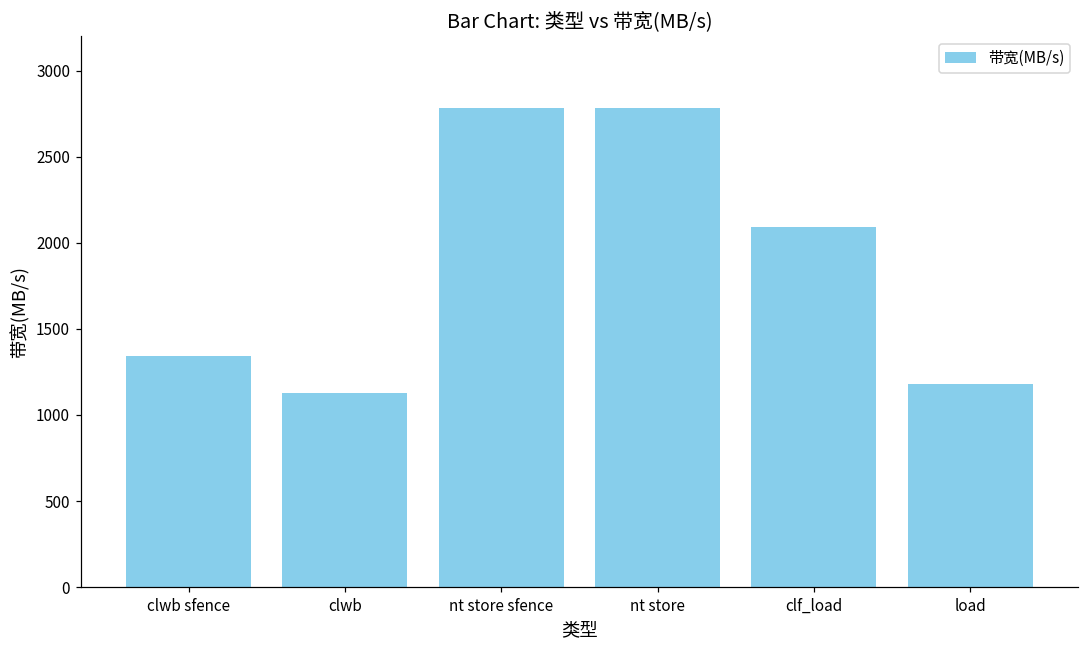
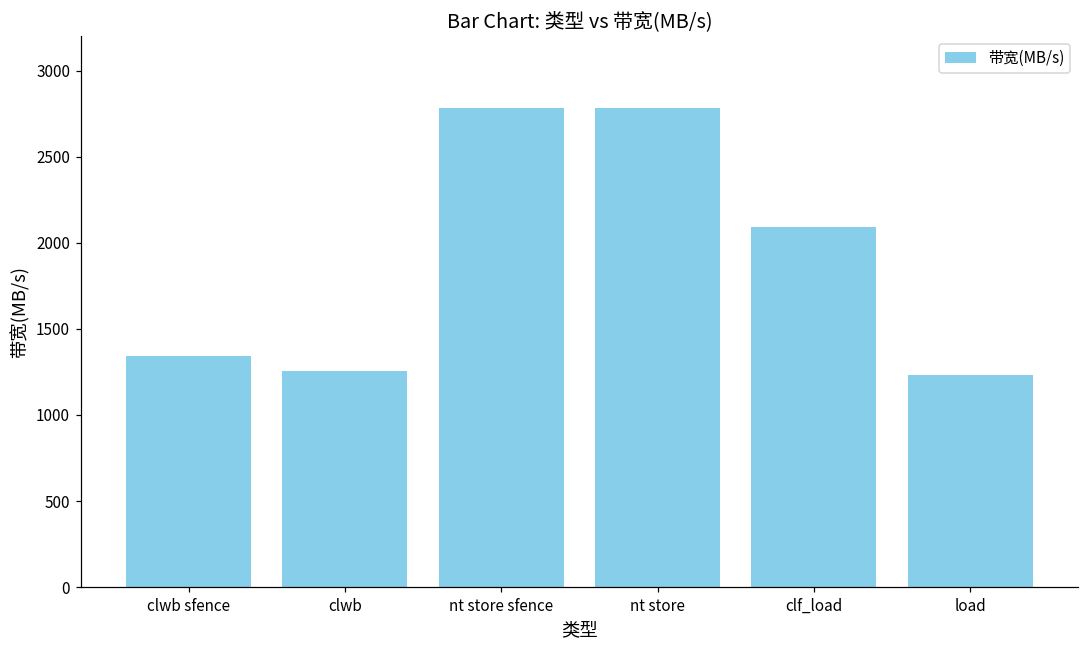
clwb: 1130 -> 1250
load: 1180 -> 1230
